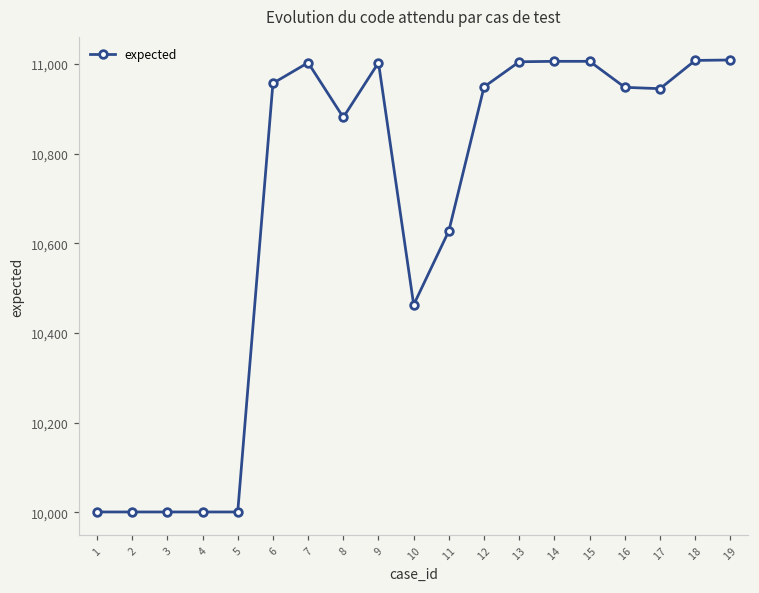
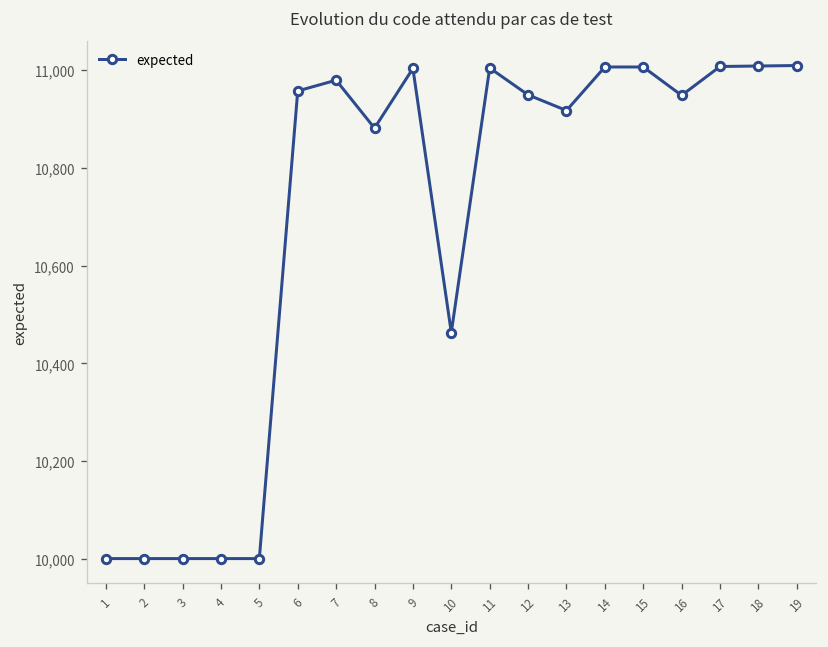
7: 11,000 -> 10,980
11: 10,630 -> 11,000
13: 11,010 -> 10,920
17: 10,950 -> 11,010
